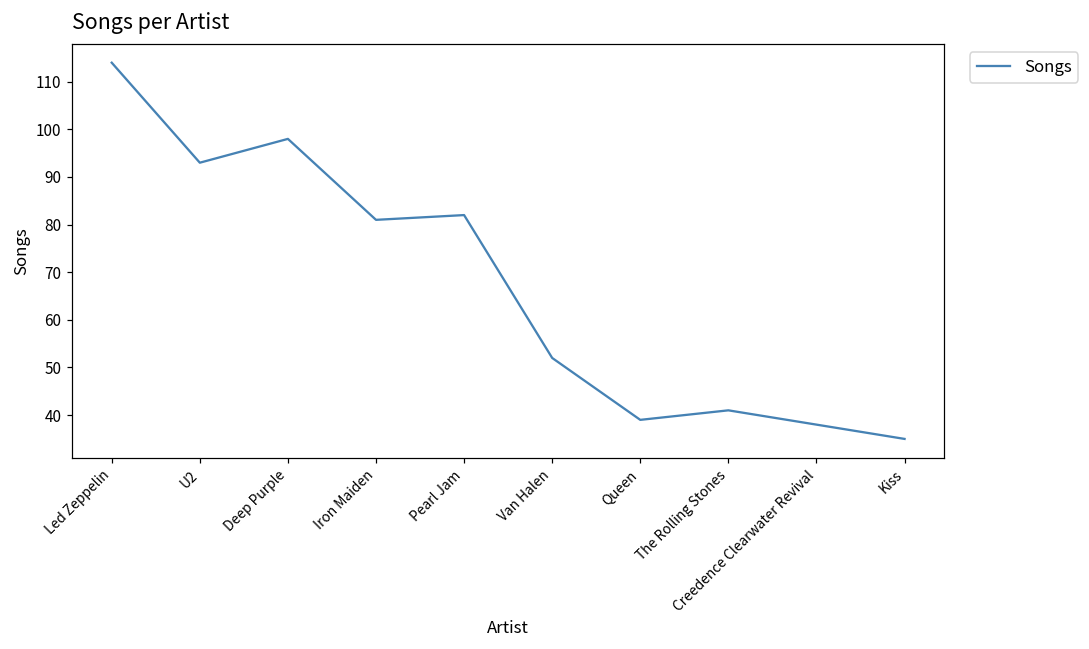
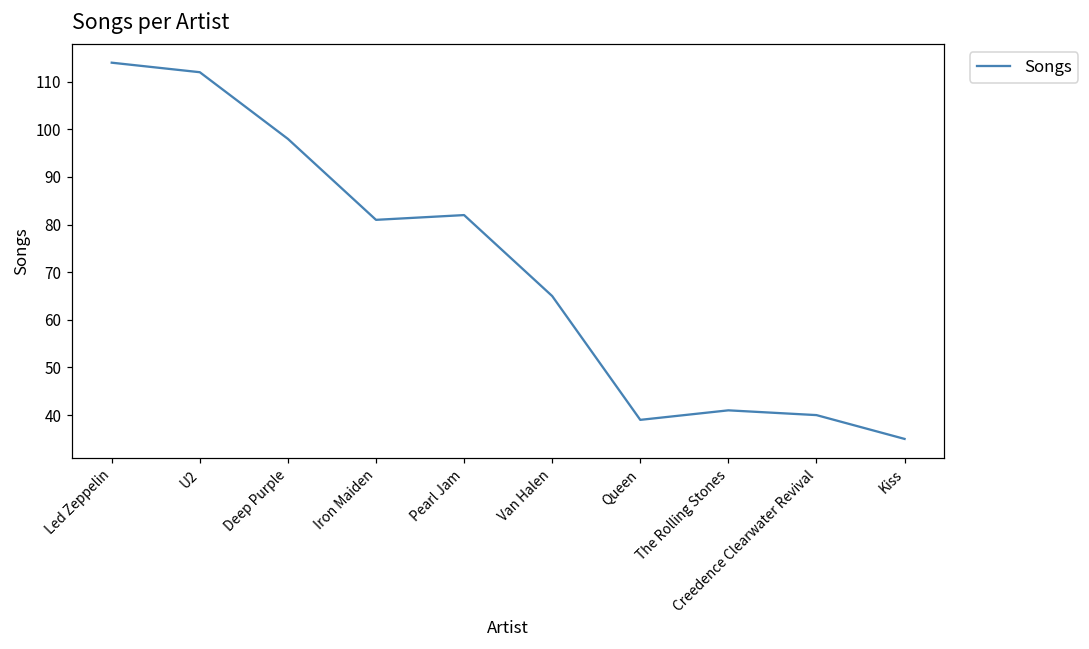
U2: 93 -> 112
Van Halen: 52 -> 65
Creedence Clearwater Revival: 38 -> 40
